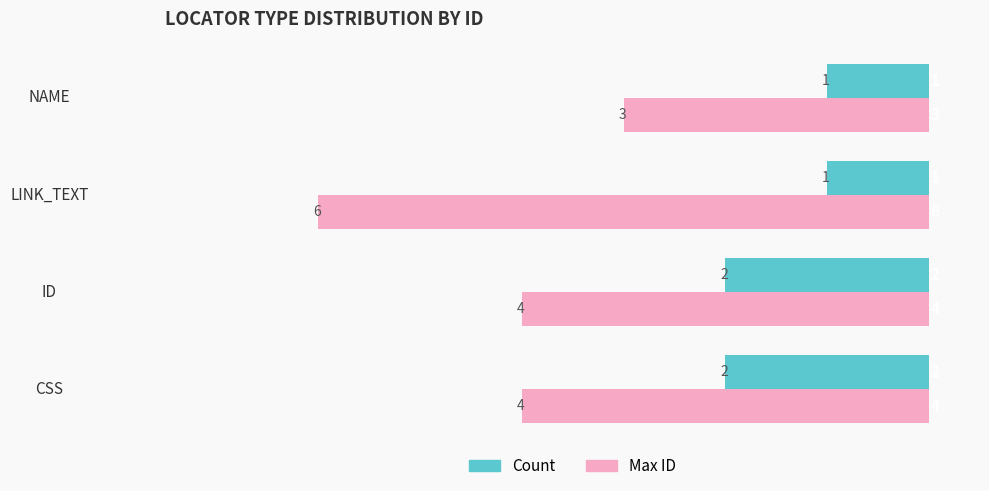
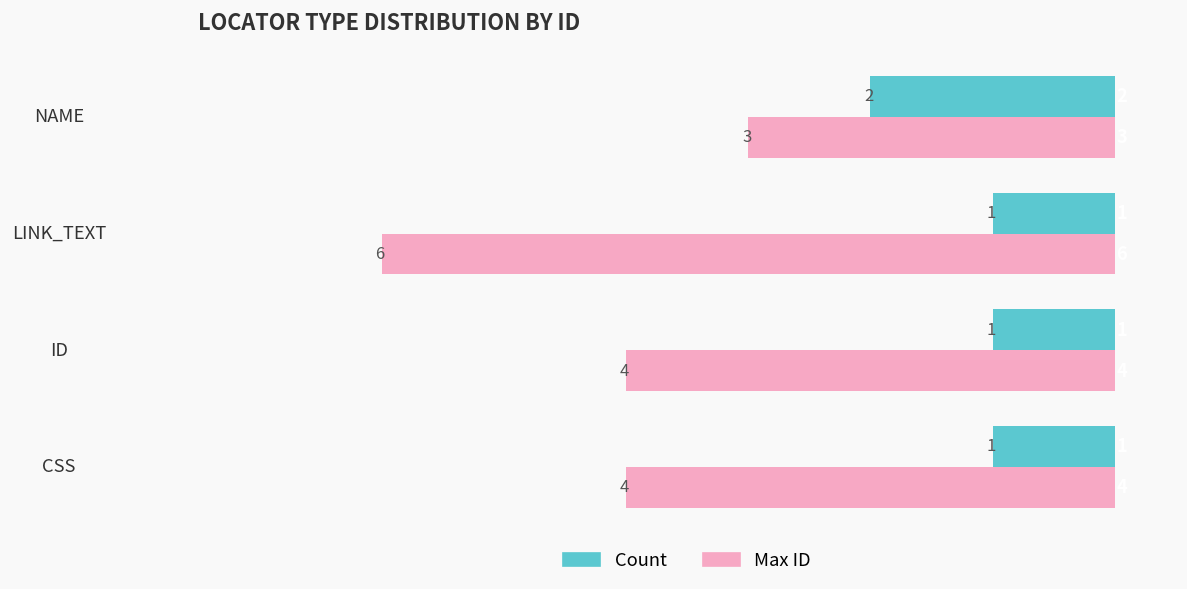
Count, NAME: 1 -> 2
Count, ID: 2 -> 1
Count, CSS: 2 -> 1
